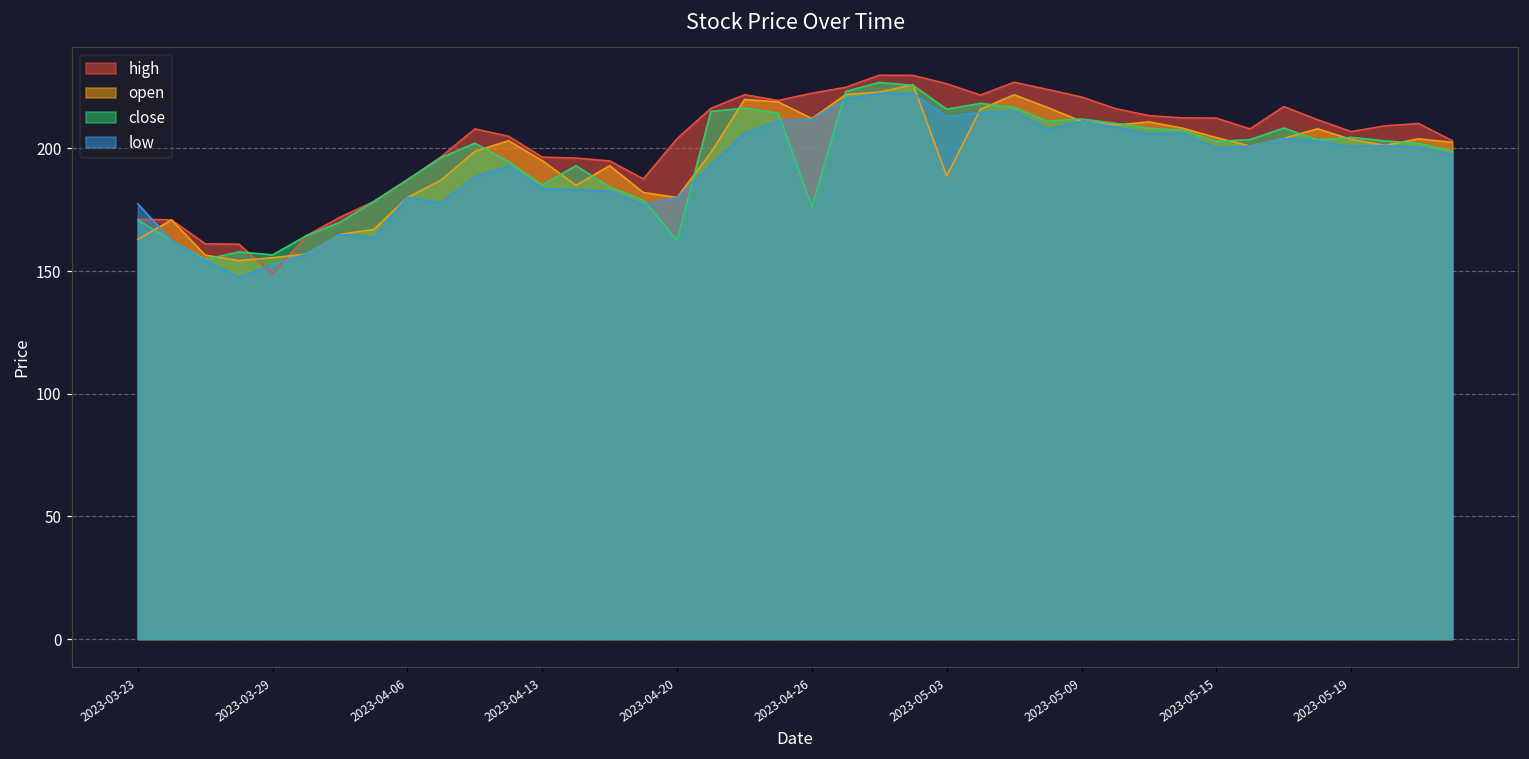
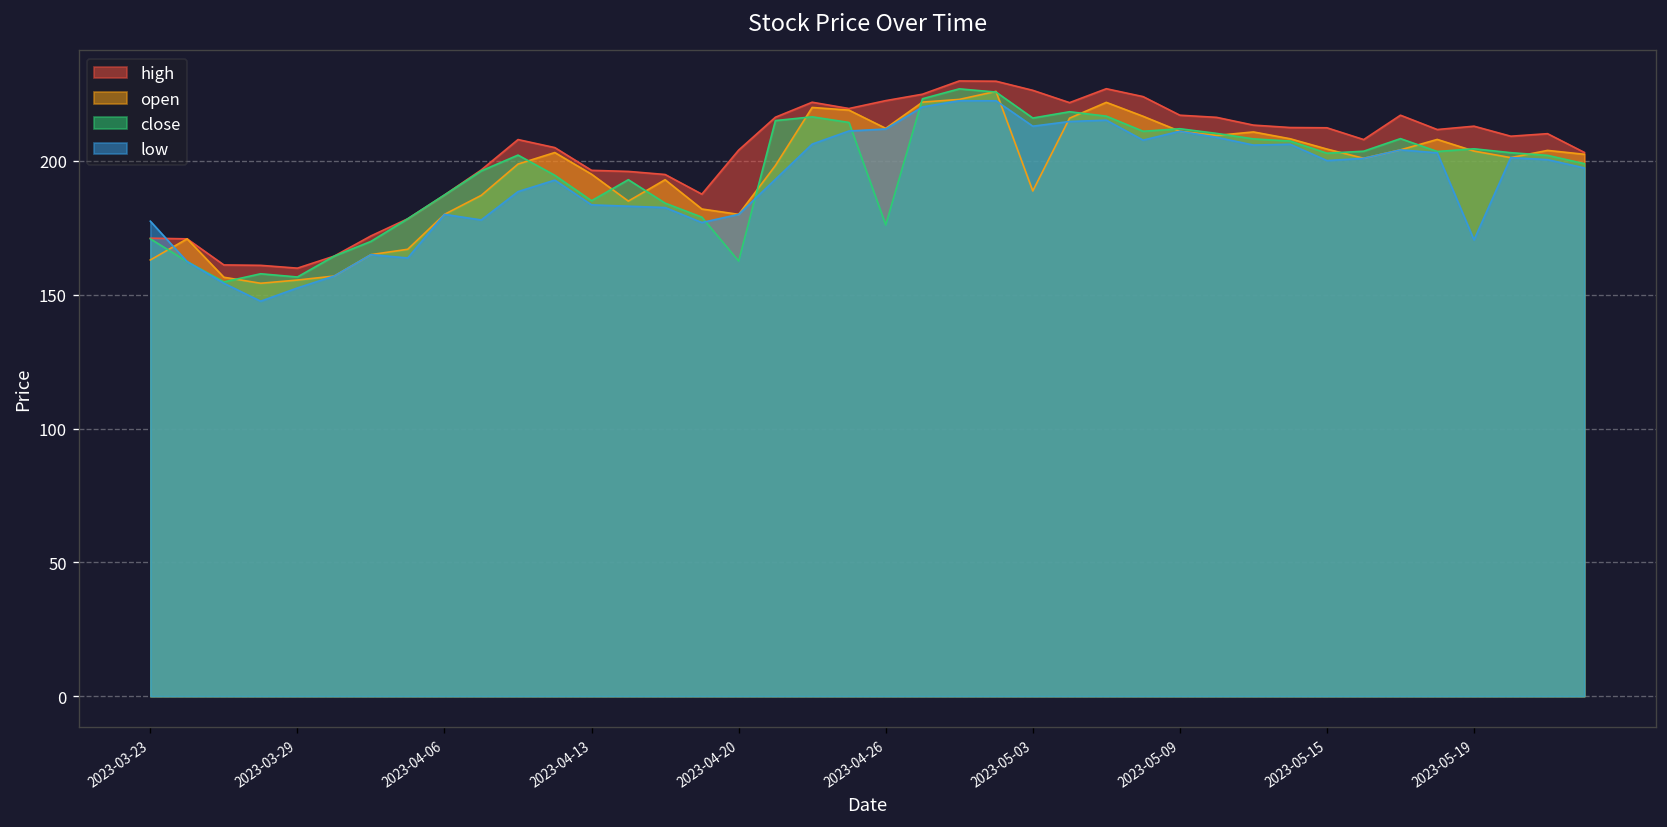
high, 2023-03-29: 149 -> 160
high, 2023-05-09: 221 -> 217
high, 2023-05-19: 207 -> 213
low, 2023-05-19: 201 -> 171
